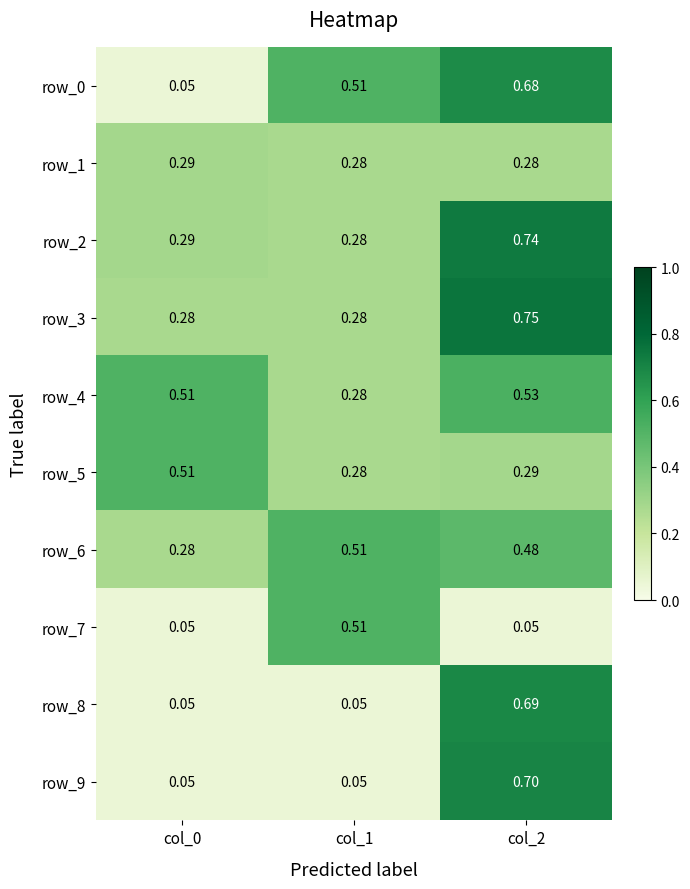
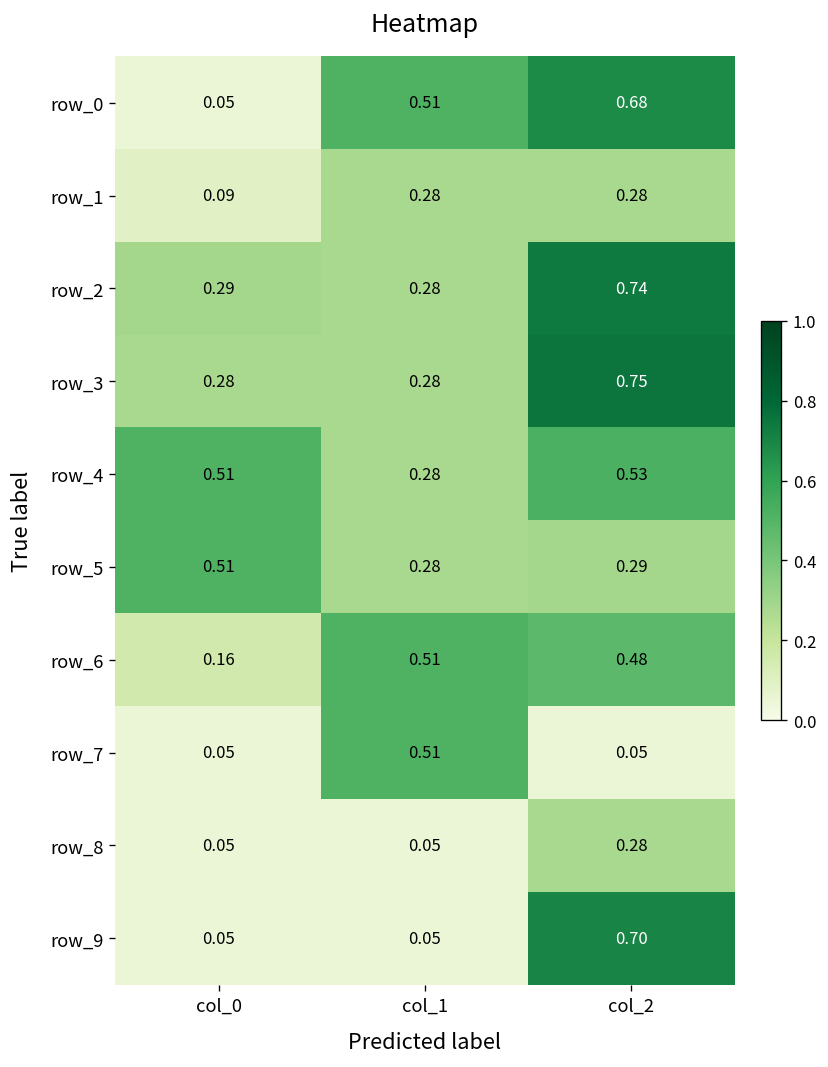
row_1, col_0: 0.29 -> 0.09
row_6, col_0: 0.28 -> 0.16
row_8, col_2: 0.69 -> 0.28
